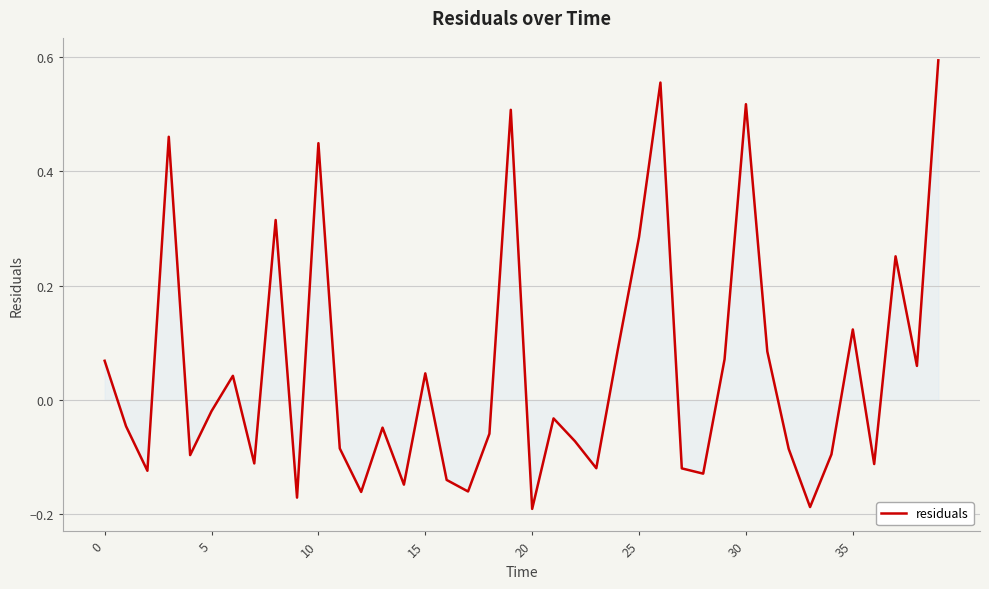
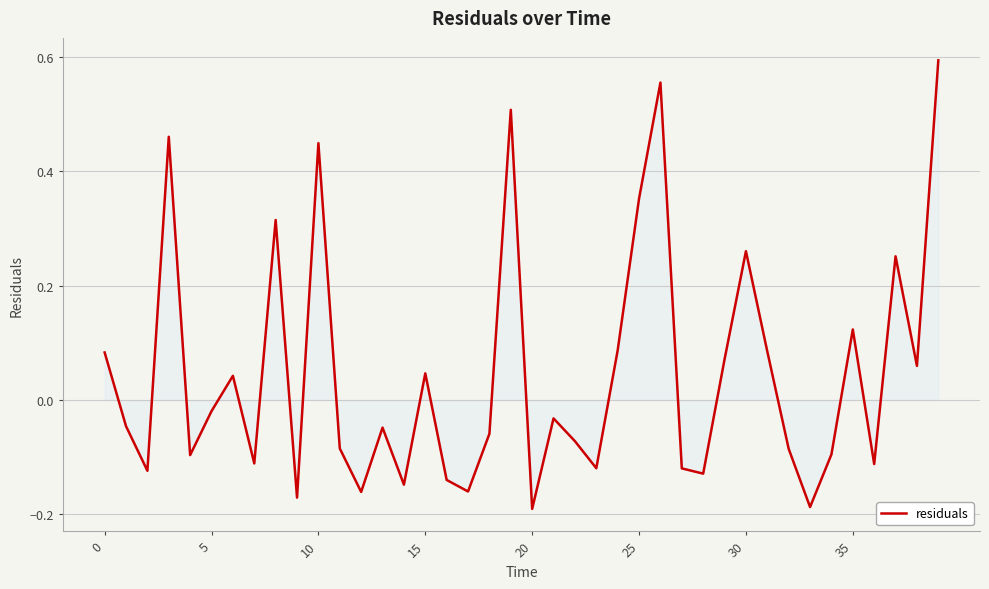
residuals, 0: 0.07 -> 0.08
residuals, 25: 0.28 -> 0.35
residuals, 30: 0.52 -> 0.26
